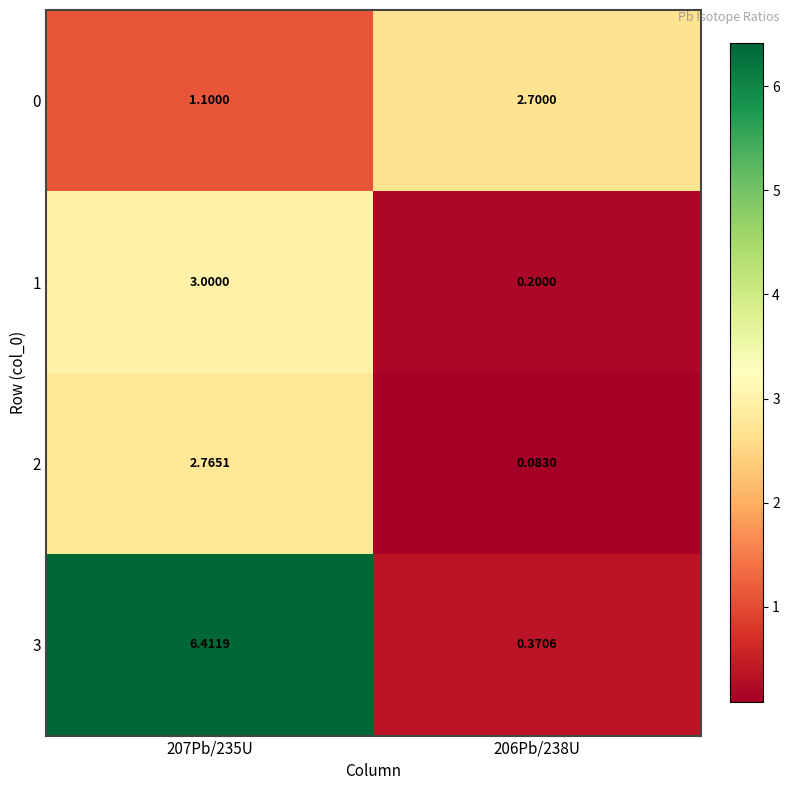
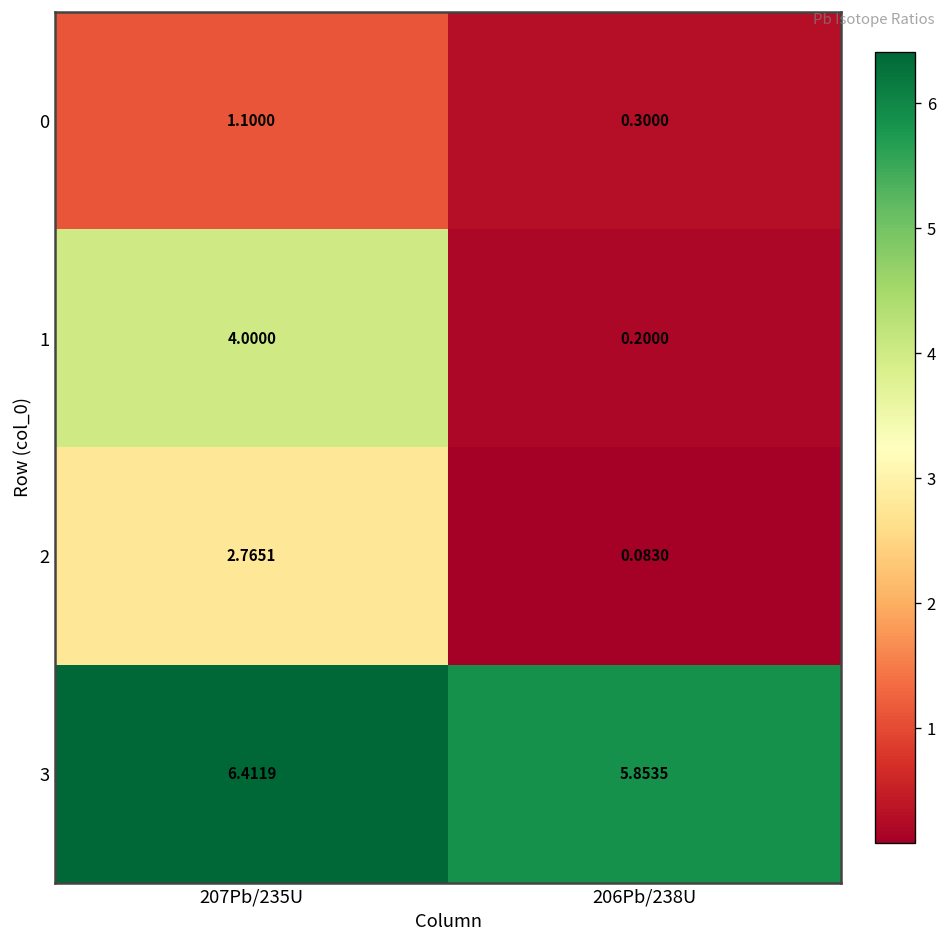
0, 206Pb/238U: 2.7000 -> 0.3000
1, 207Pb/235U: 3.0000 -> 4.0000
3, 206Pb/238U: 0.3706 -> 5.8535
